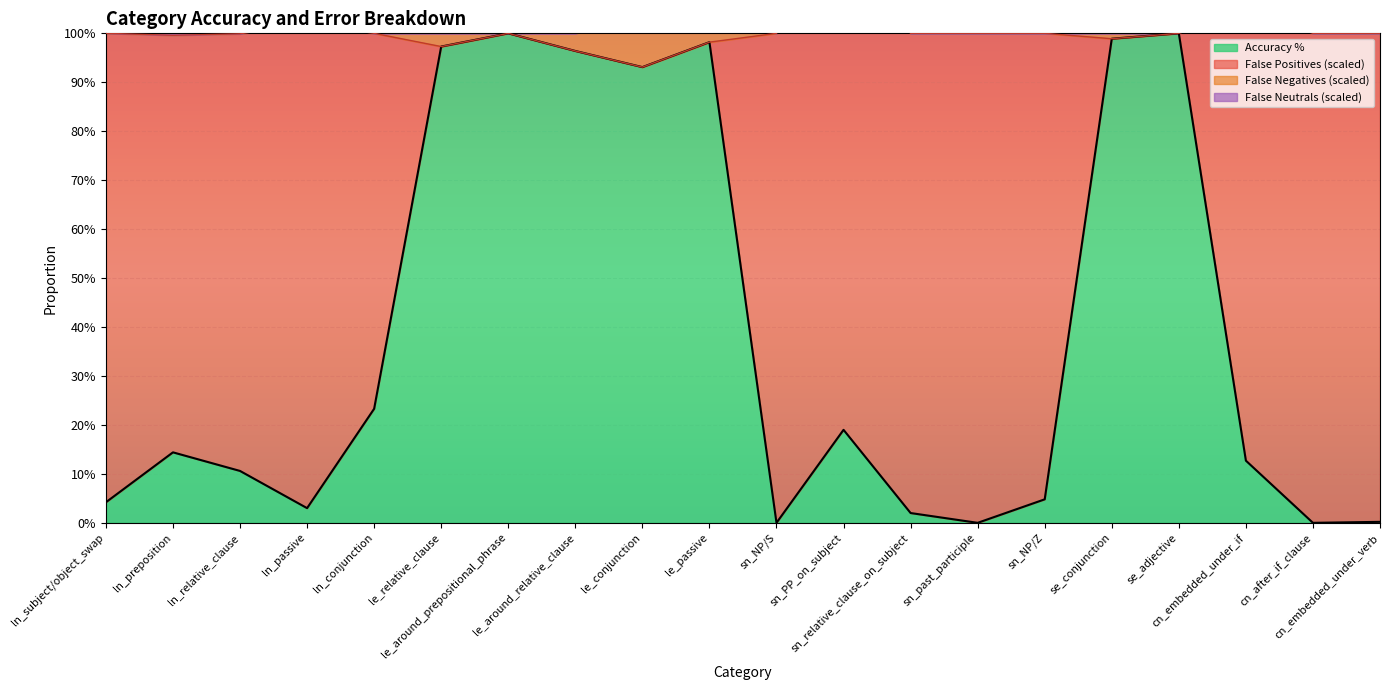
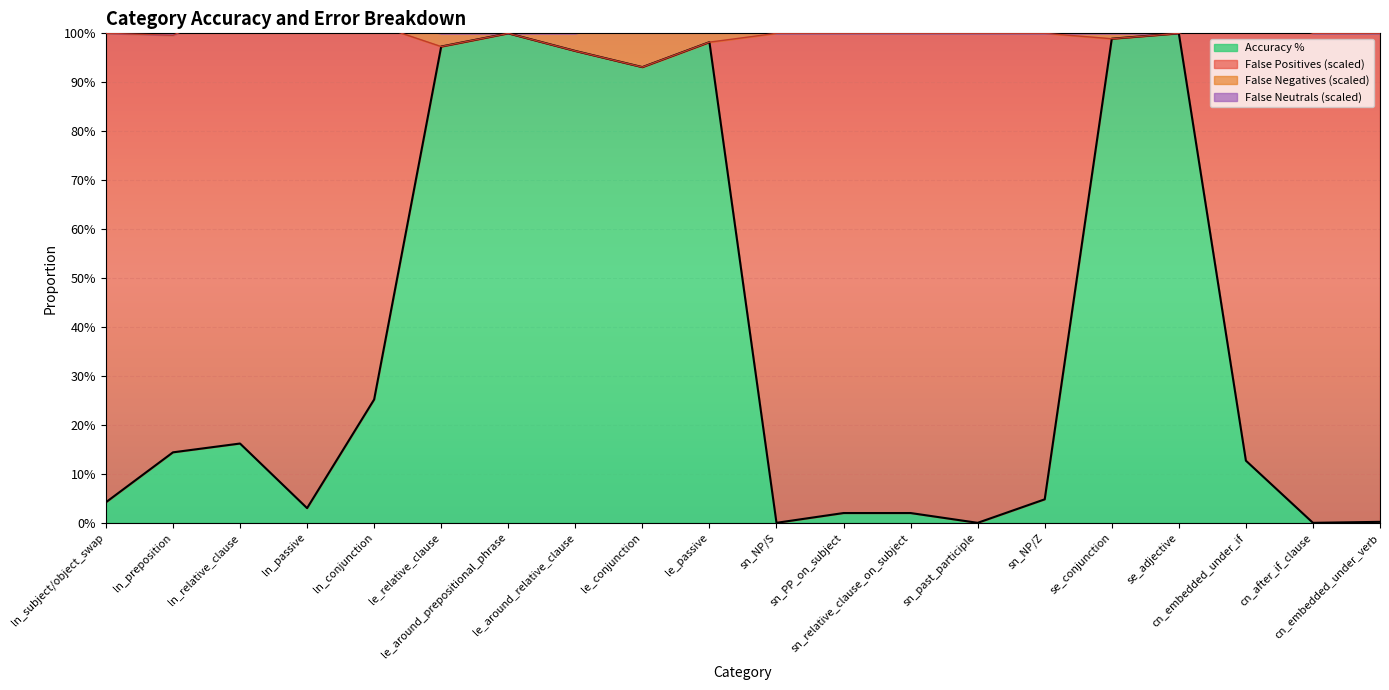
Accuracy %, ln_relative_clause: 11% -> 16%
Accuracy %, ln_conjunction: 23% -> 25%
Accuracy %, sn_PP_on_subject: 19% -> 2%
